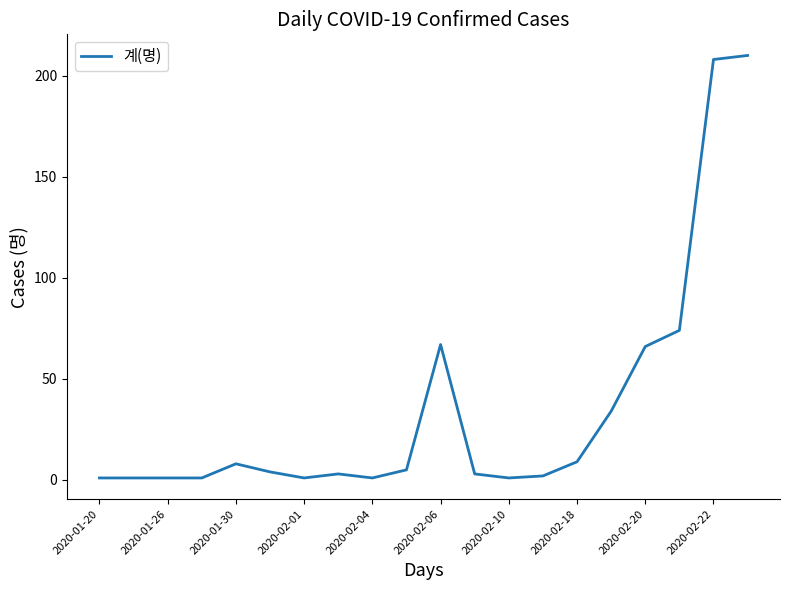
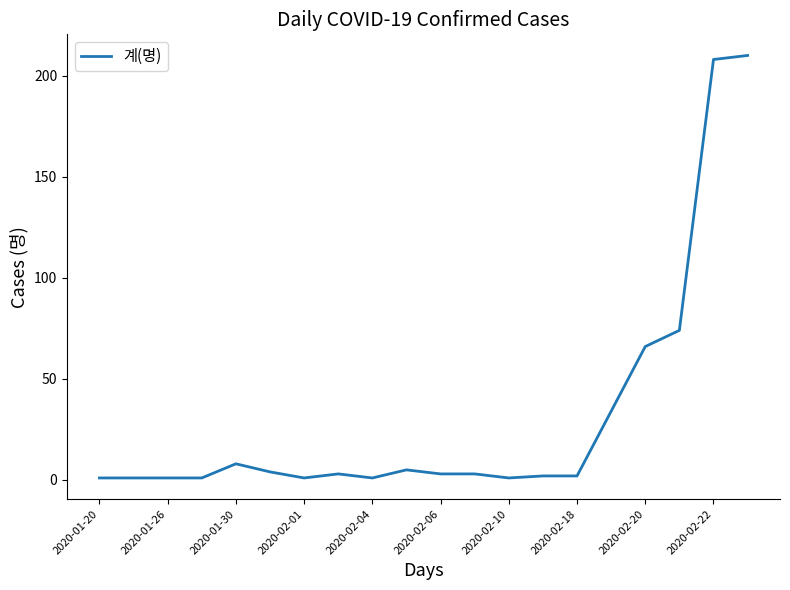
2020-02-06: 67 -> 3
2020-02-18: 9 -> 2
